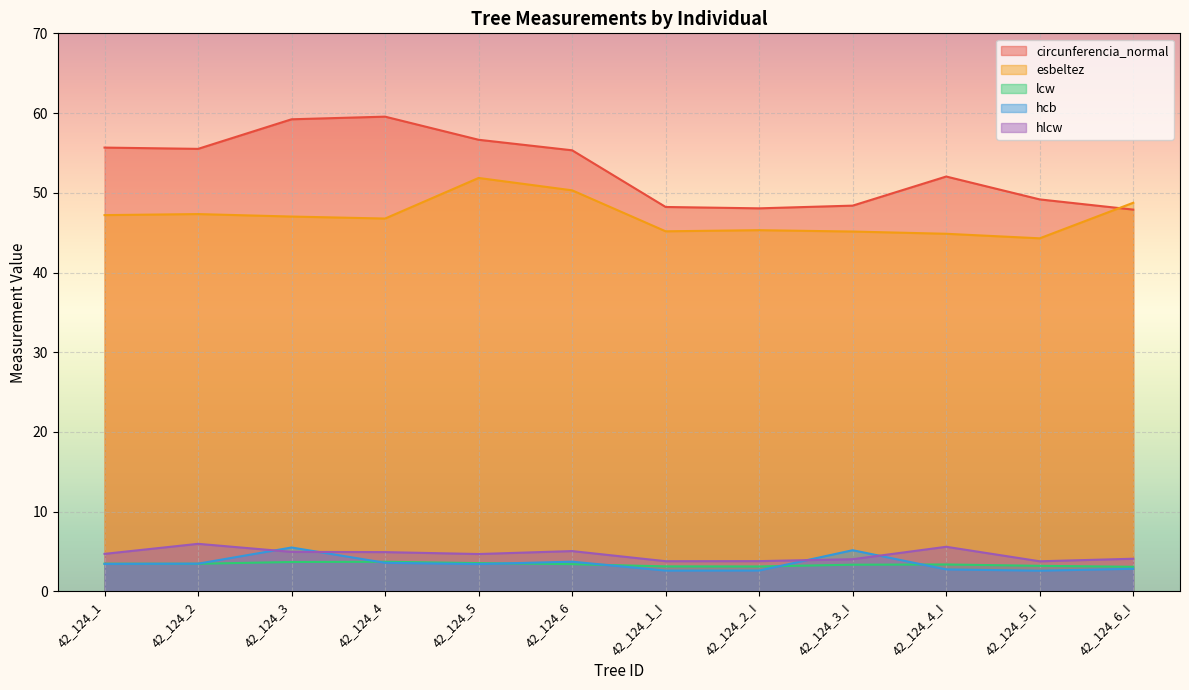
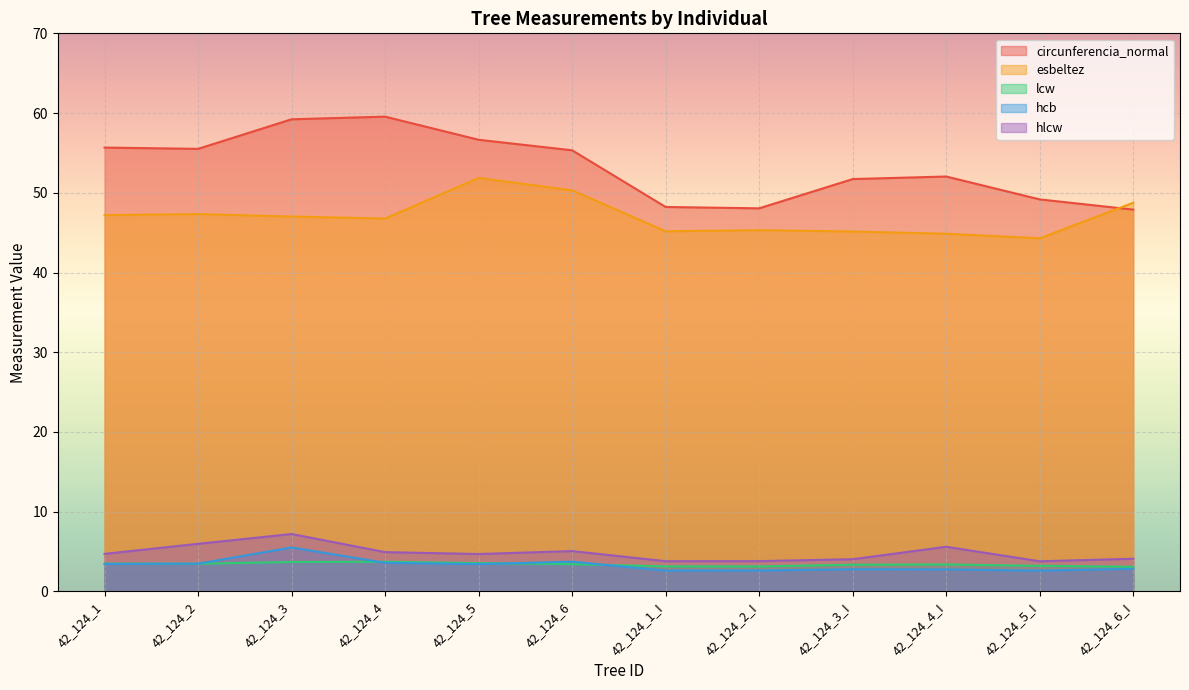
hlcw, 42_124_3: 5 -> 7
circunferencia_normal, 42_124_3_I: 48 -> 52
hcb, 42_124_3_I: 5 -> 3
